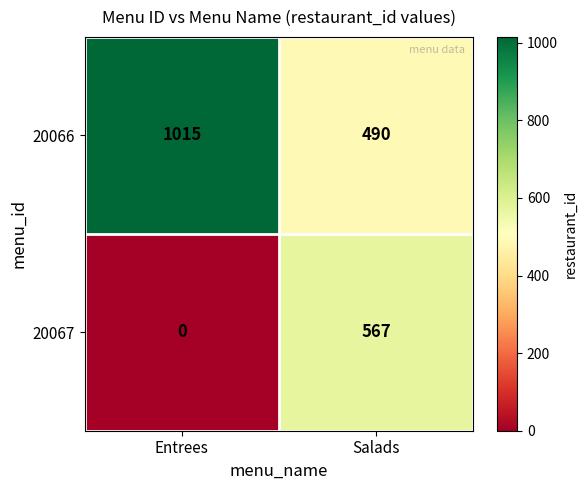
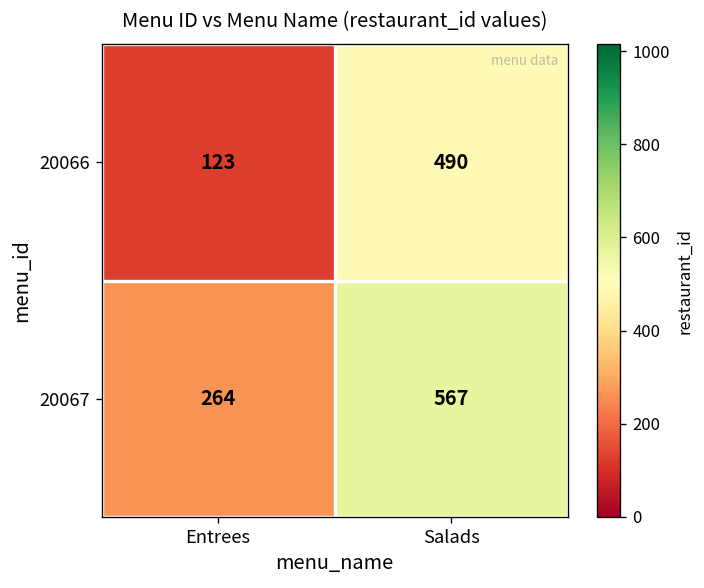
20066, Entrees: 1015 -> 123
20067, Entrees: 0 -> 264
